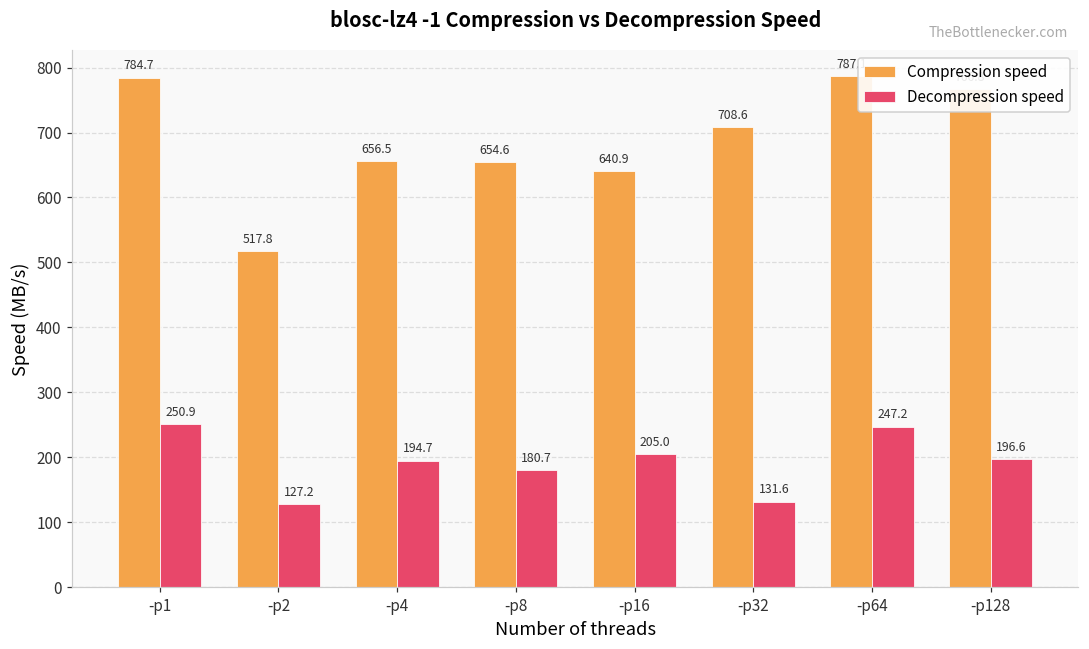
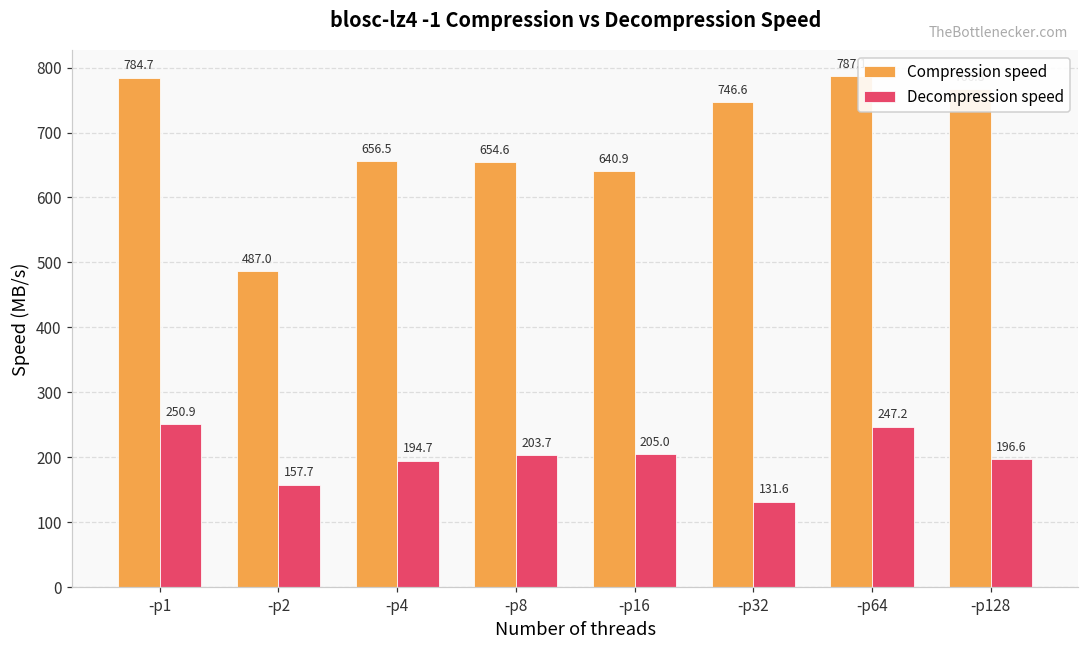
Compression speed, -p2: 517.8 -> 487.0
Decompression speed, -p2: 127.2 -> 157.7
Decompression speed, -p8: 180.7 -> 203.7
Compression speed, -p32: 708.6 -> 746.6
